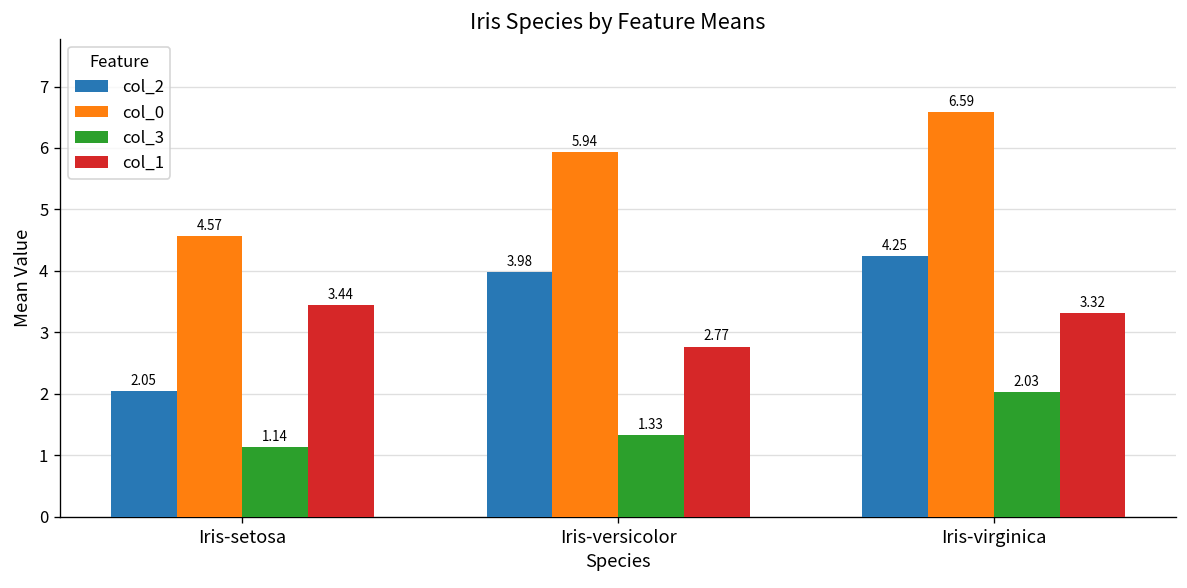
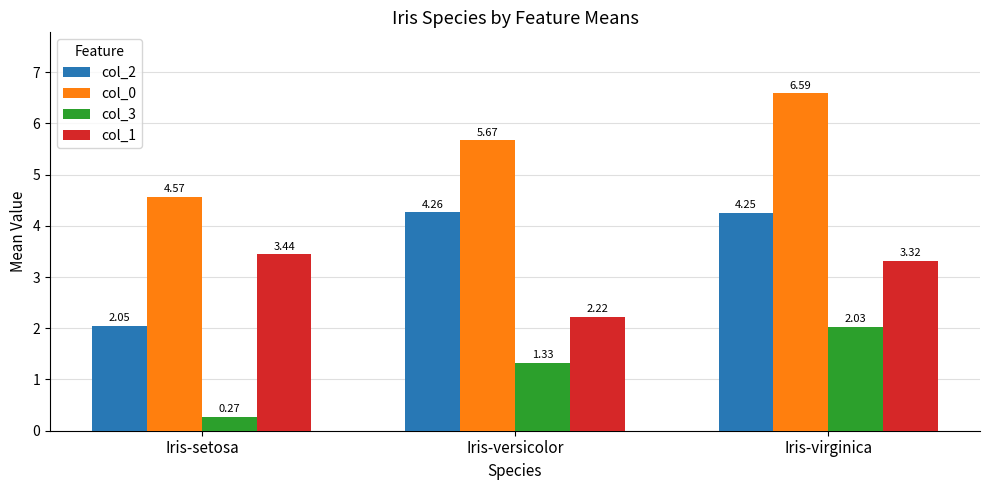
col_3, Iris-setosa: 1.14 -> 0.27
col_2, Iris-versicolor: 3.98 -> 4.26
col_0, Iris-versicolor: 5.94 -> 5.67
col_1, Iris-versicolor: 2.77 -> 2.22
